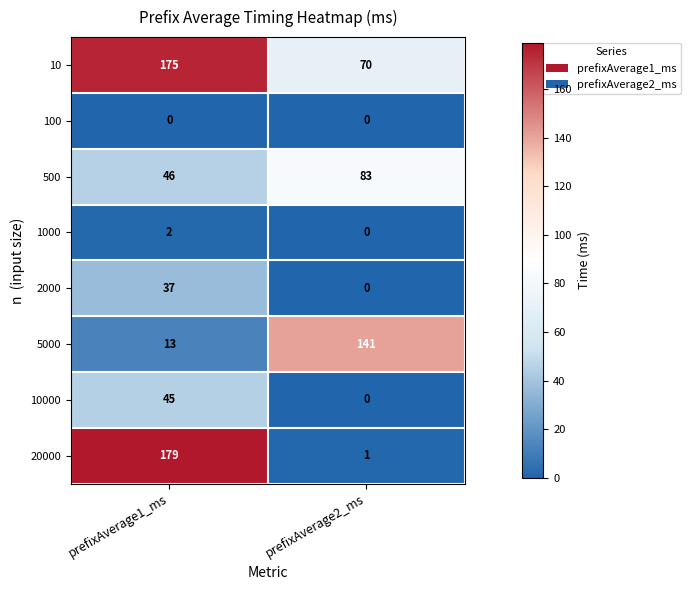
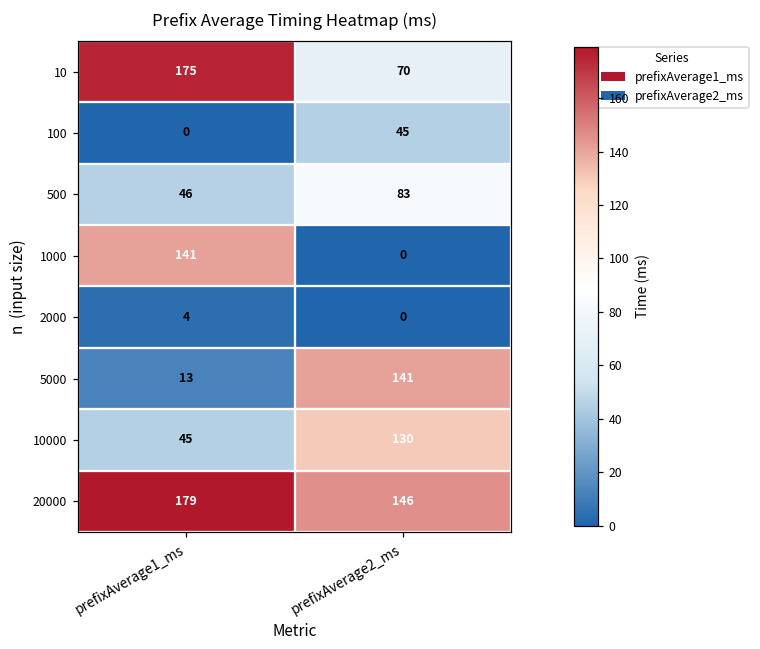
100, prefixAverage2_ms: 0 -> 45
1000, prefixAverage1_ms: 2 -> 141
2000, prefixAverage1_ms: 37 -> 4
10000, prefixAverage2_ms: 0 -> 130
20000, prefixAverage2_ms: 1 -> 146
